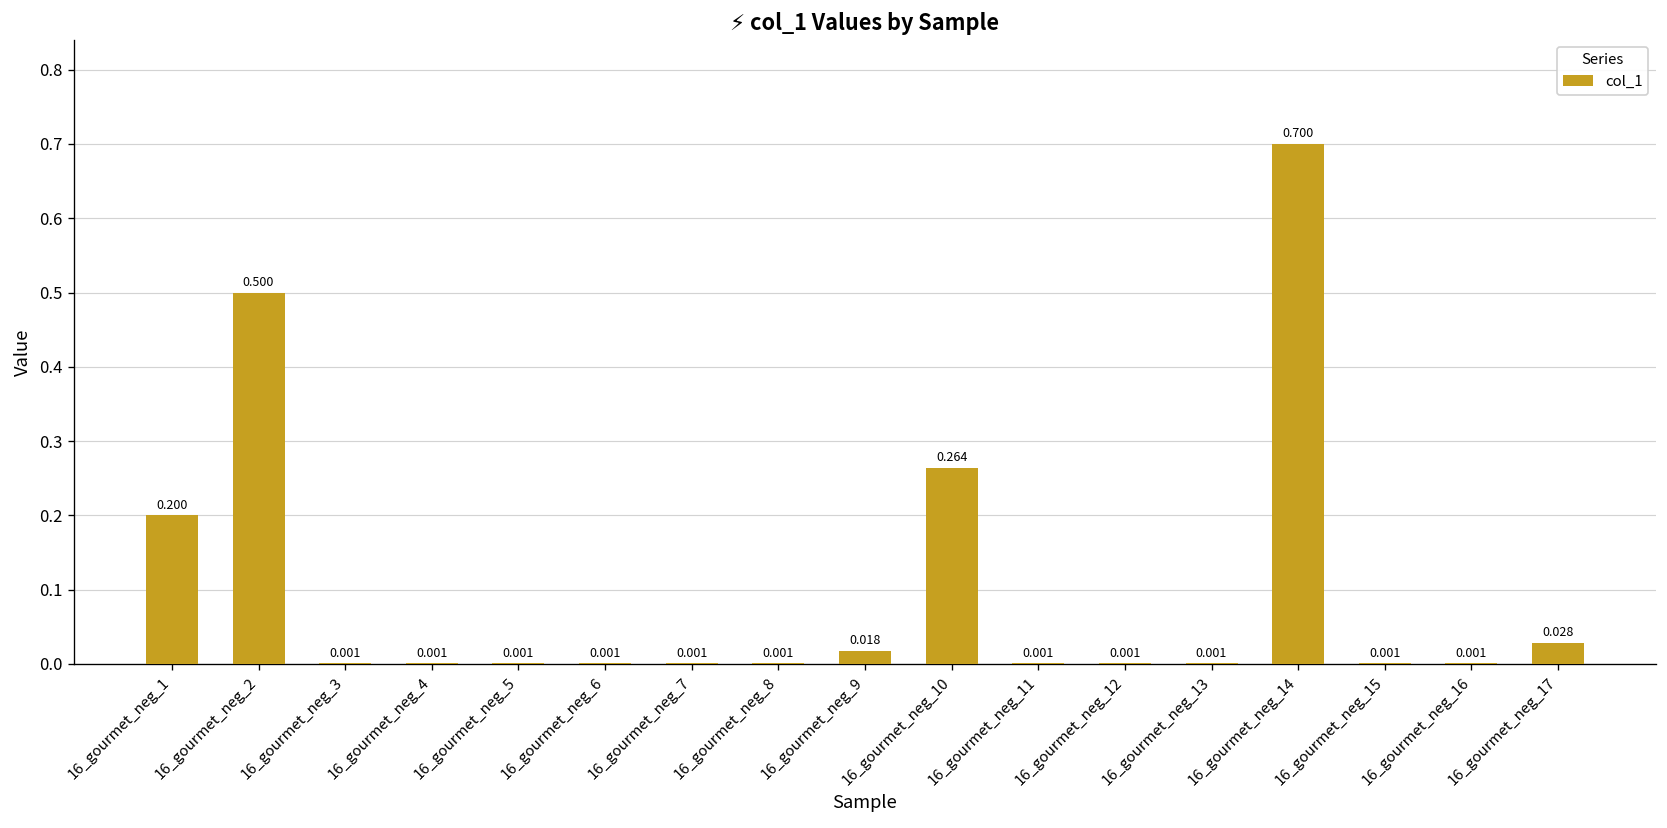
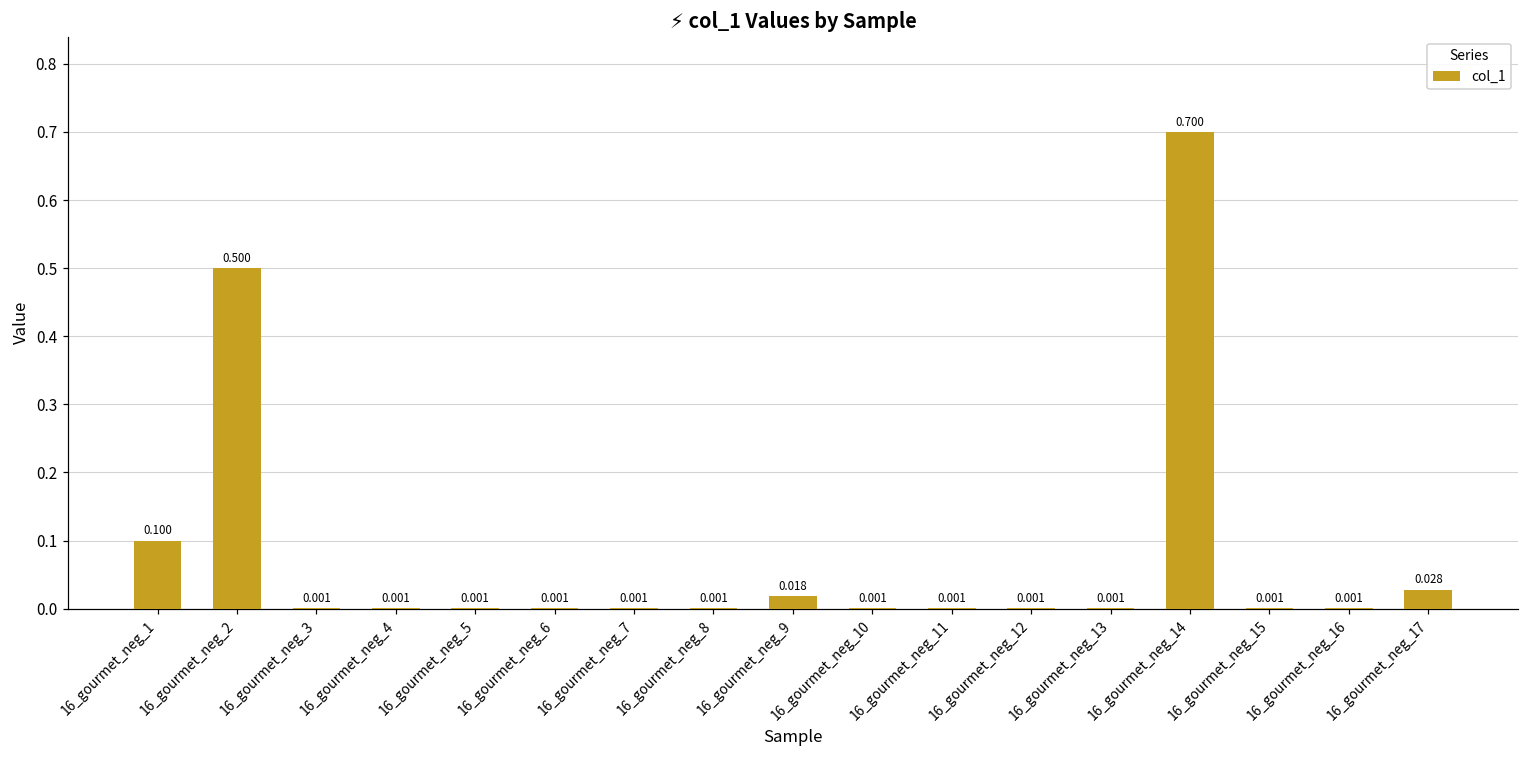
16_gourmet_neg_1: 0.200 -> 0.100
16_gourmet_neg_10: 0.264 -> 0.001
